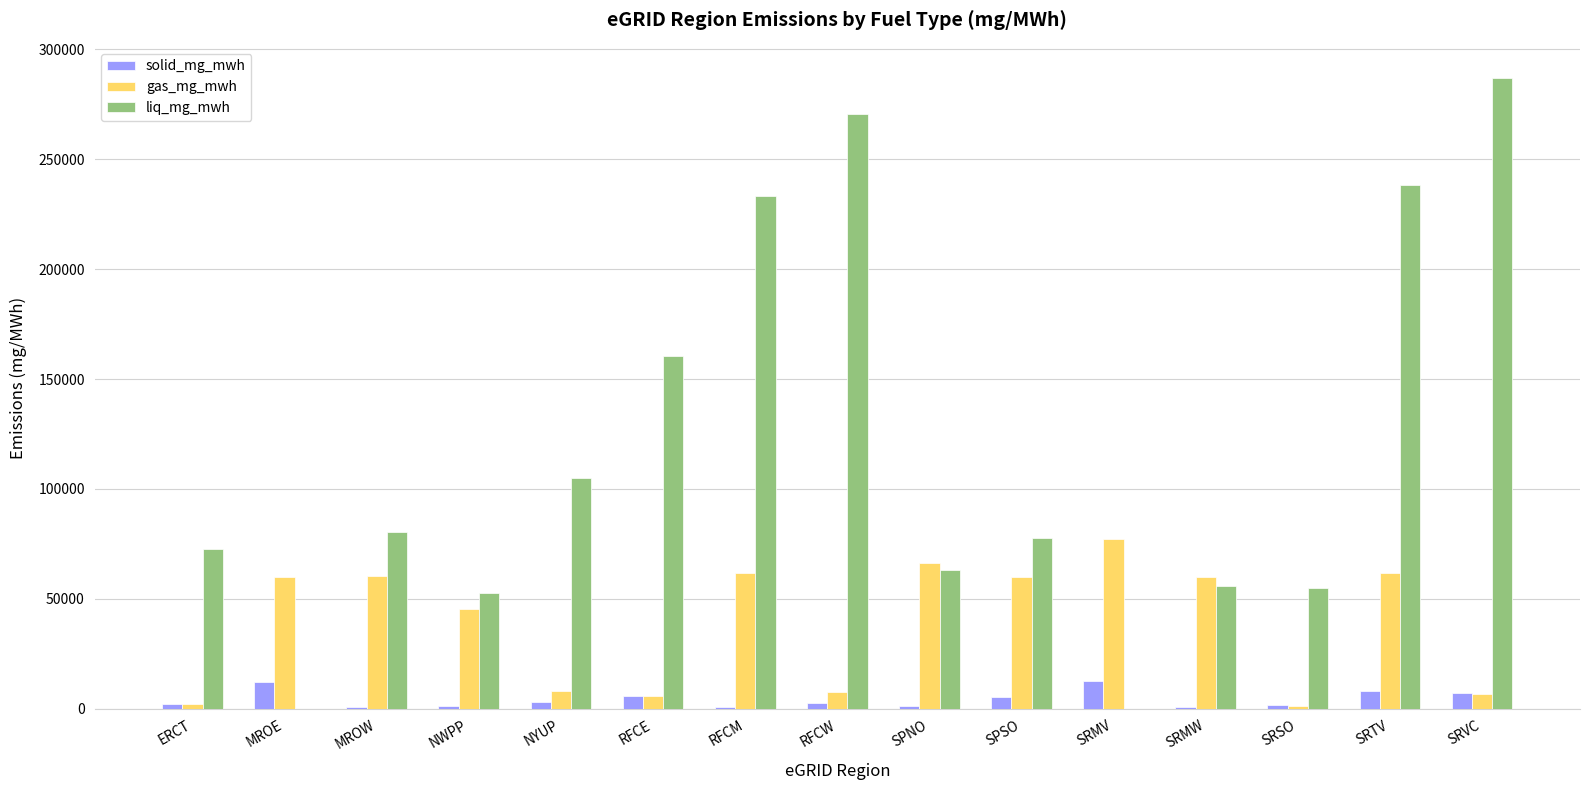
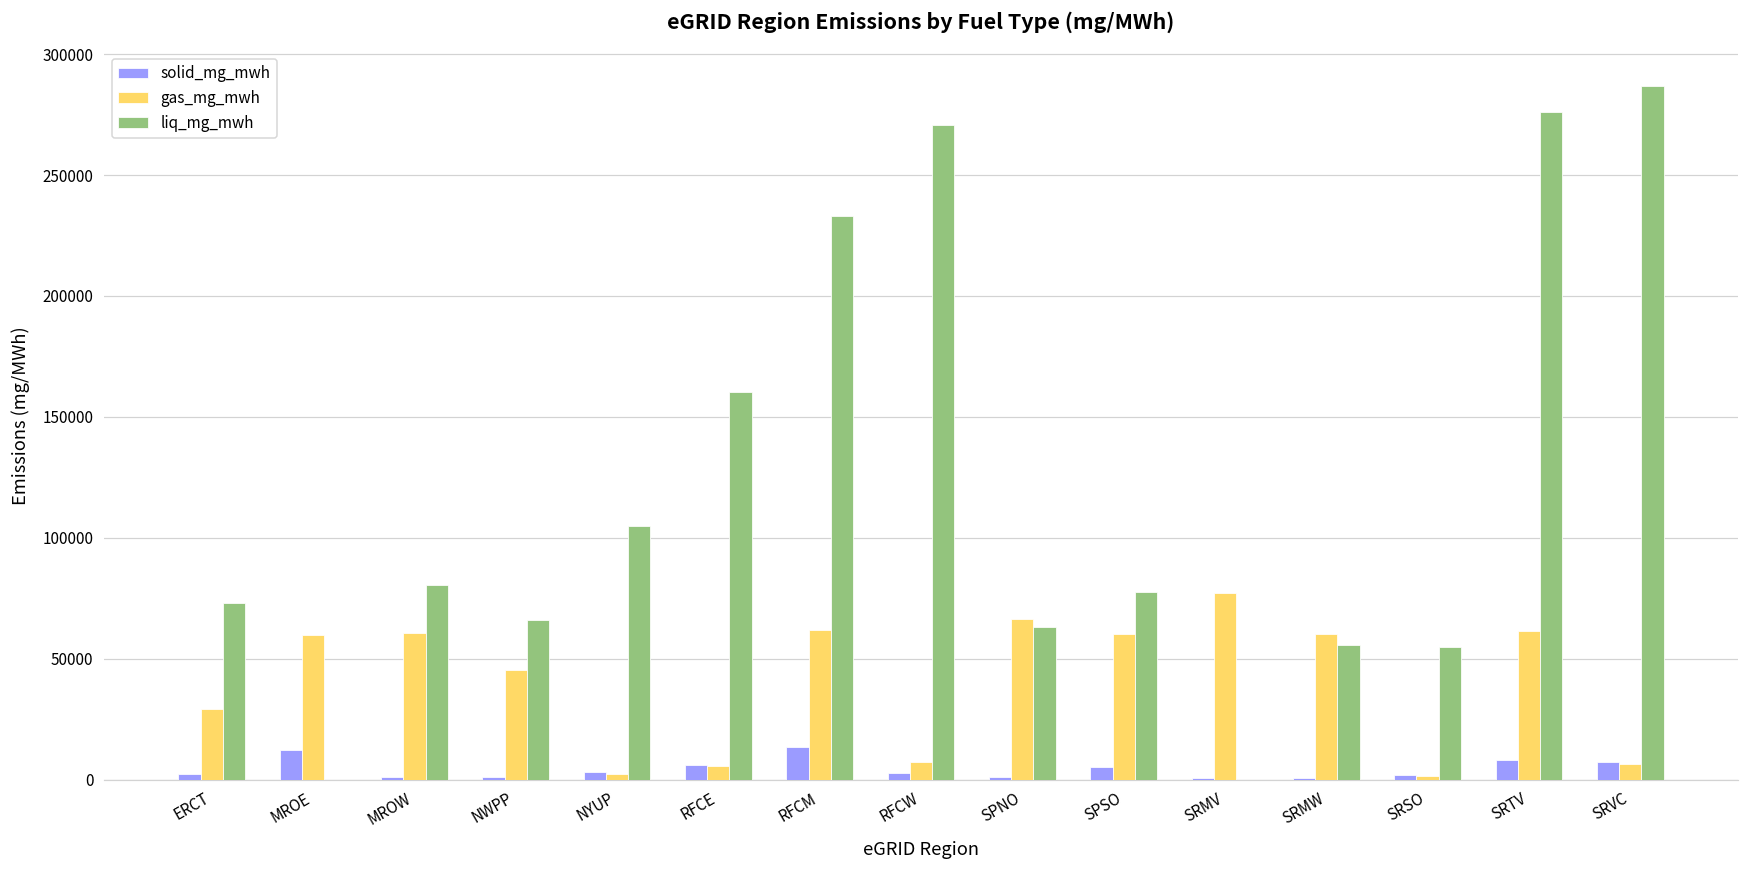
gas_mg_mwh, ERCT: 2000 -> 29000
liq_mg_mwh, NWPP: 53000 -> 66000
gas_mg_mwh, NYUP: 8000 -> 3000
solid_mg_mwh, RFCM: 1000 -> 14000
solid_mg_mwh, SRMV: 13000 -> 1000
liq_mg_mwh, SRTV: 238000 -> 276000
